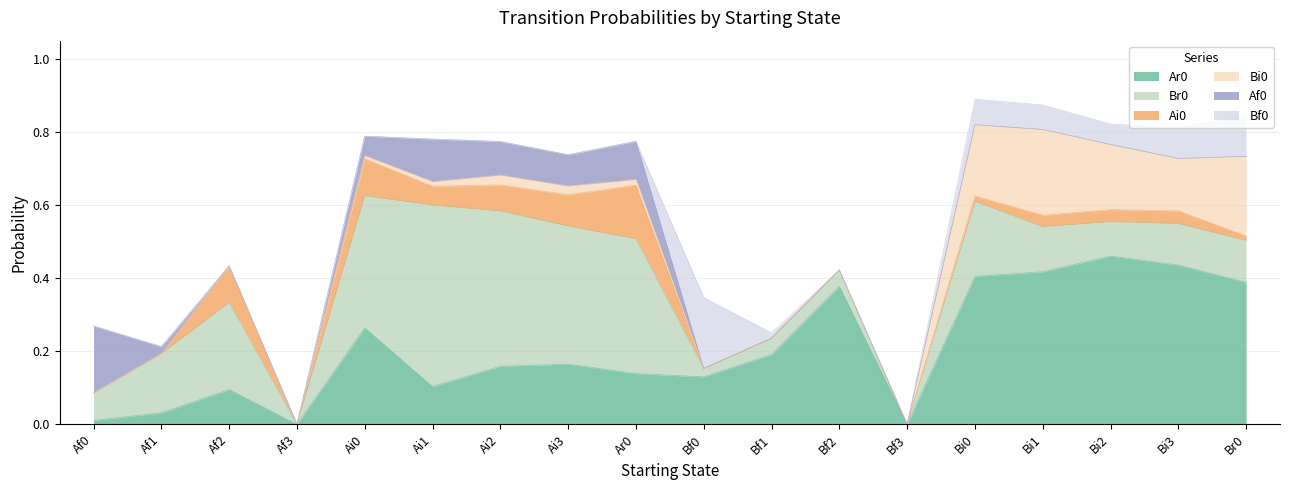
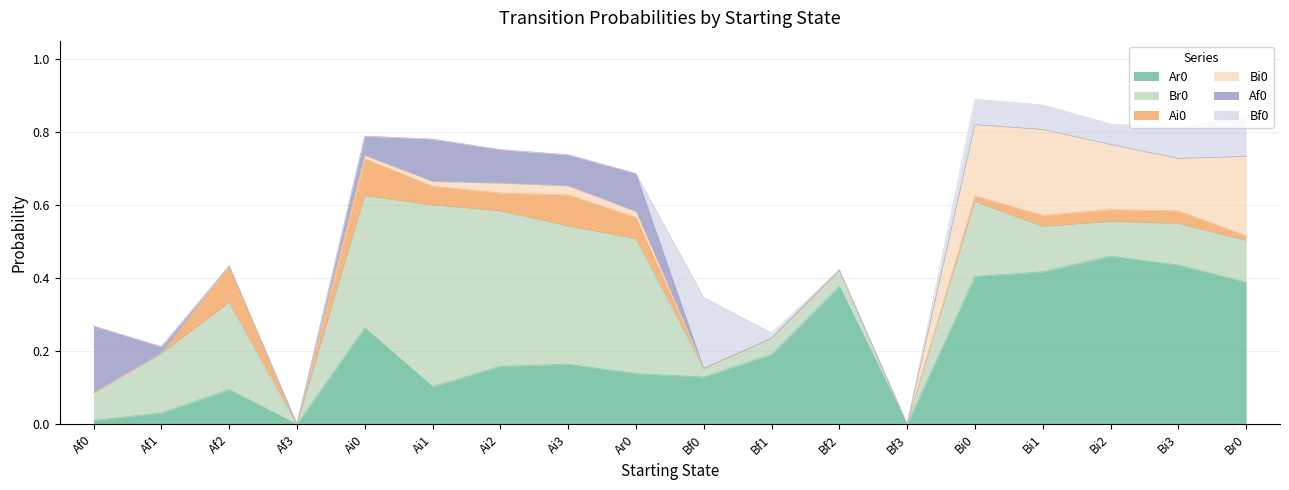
Ai0, Ai2: 0.07 -> 0.05
Ai0, Ar0: 0.15 -> 0.06
